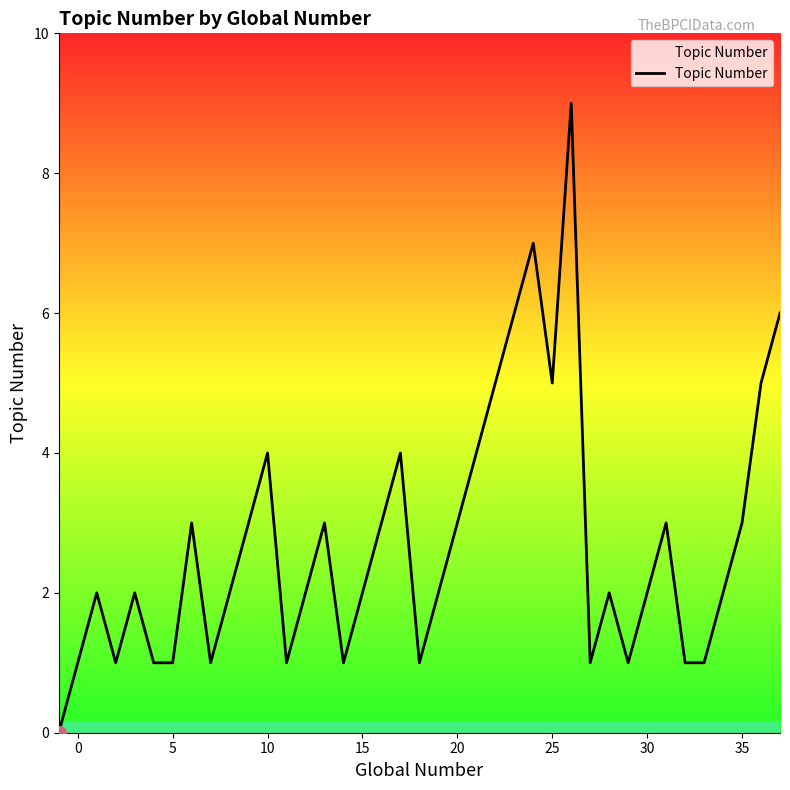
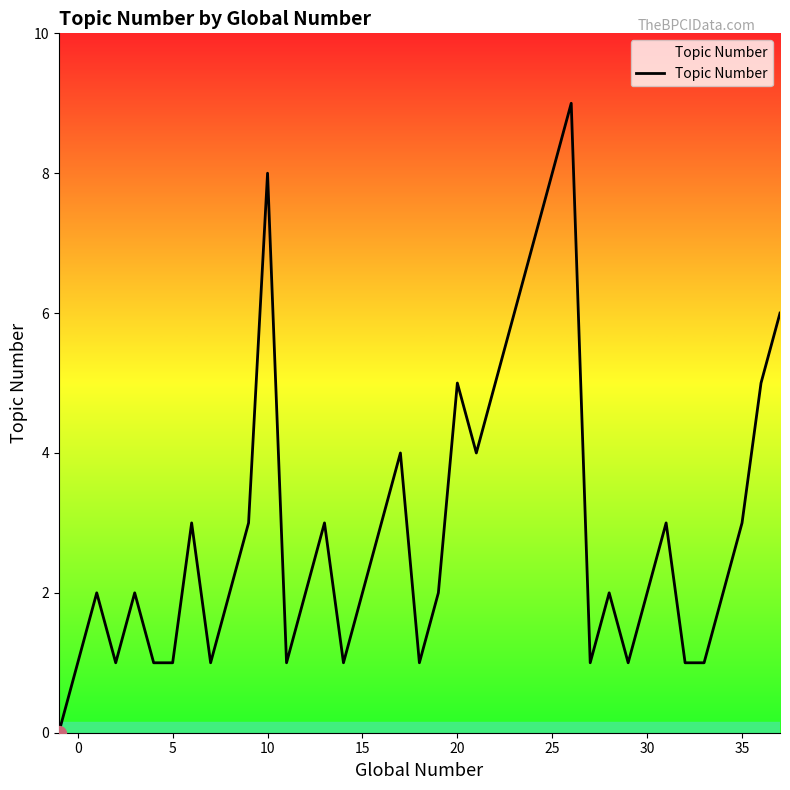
Topic Number, 10: 4 -> 8
Topic Number, 20: 3 -> 5
Topic Number, 25: 5 -> 8
